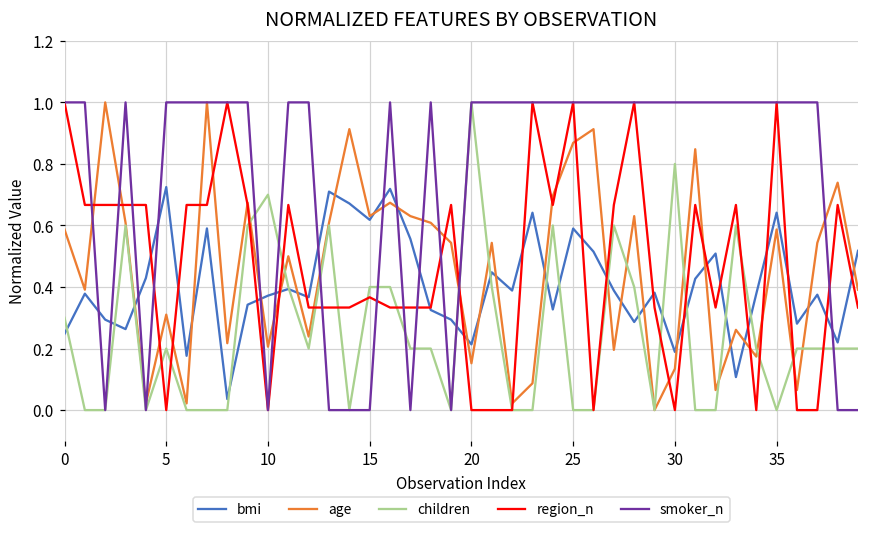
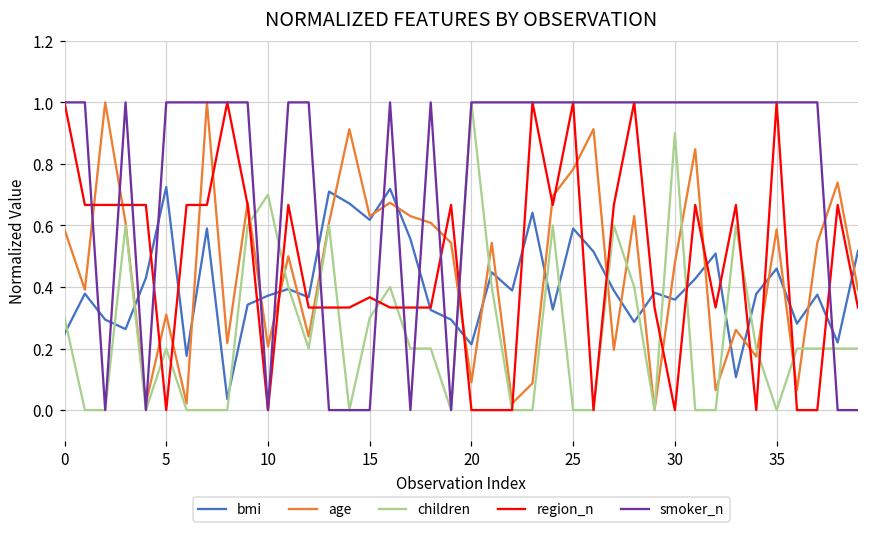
children, 15: 0.4 -> 0.3
age, 20: 0.15 -> 0.09
age, 25: 0.87 -> 0.78
bmi, 30: 0.19 -> 0.36
age, 30: 0.13 -> 0.48
children, 30: 0.8 -> 0.9
bmi, 35: 0.64 -> 0.46
